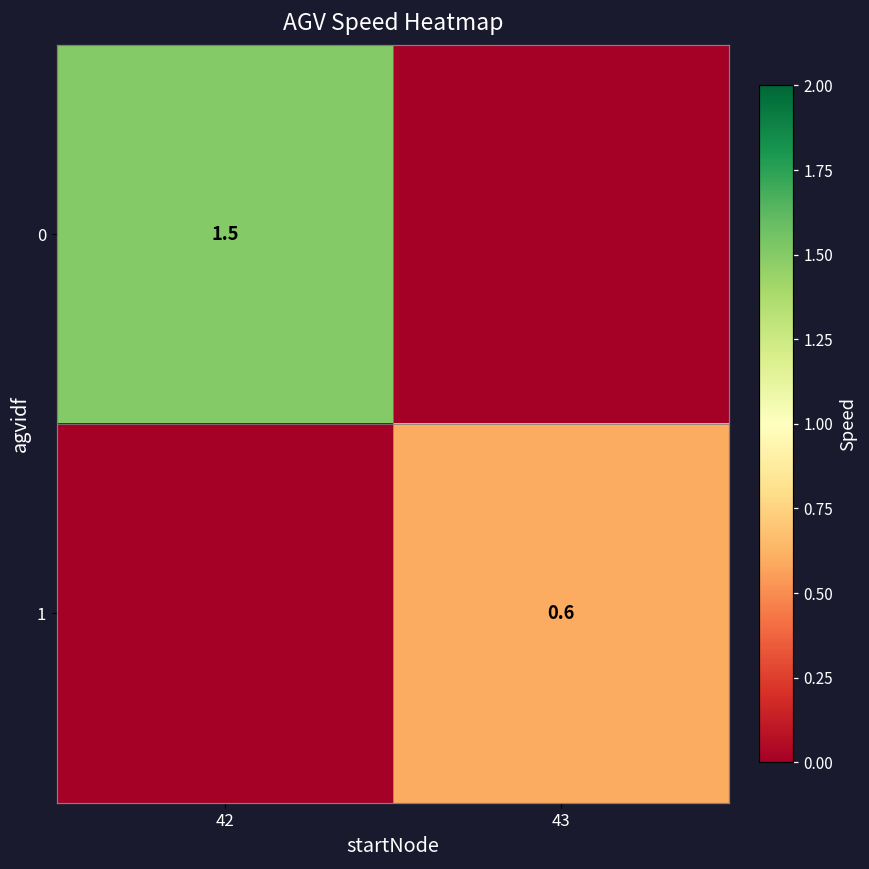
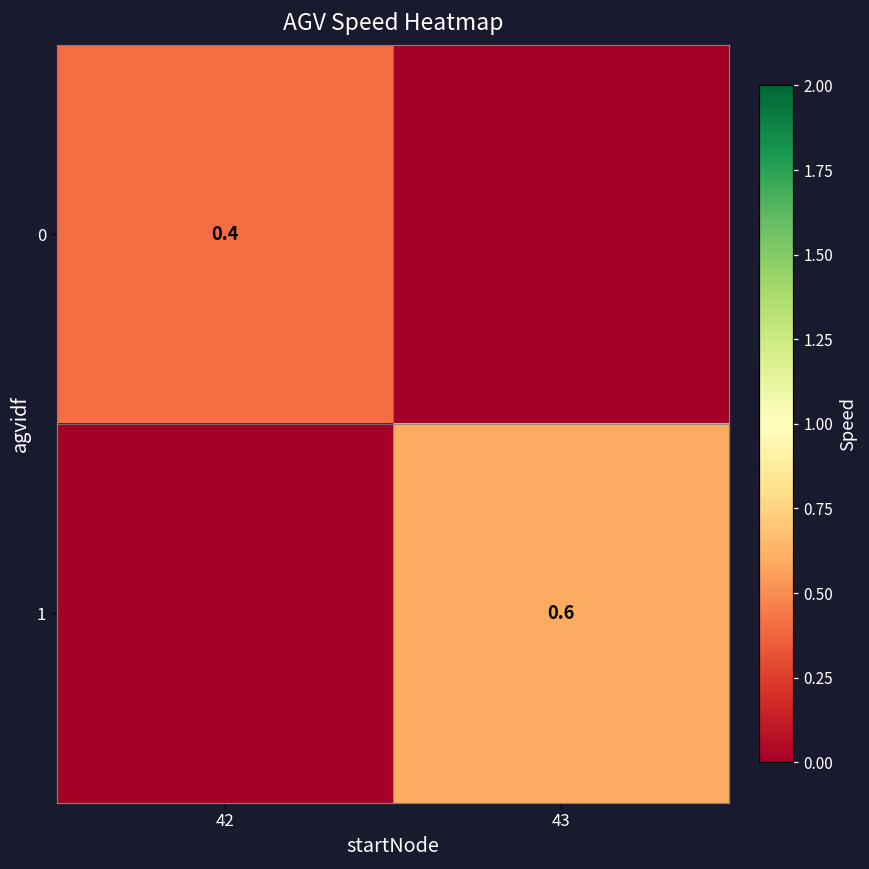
0, 42: 1.5 -> 0.4
